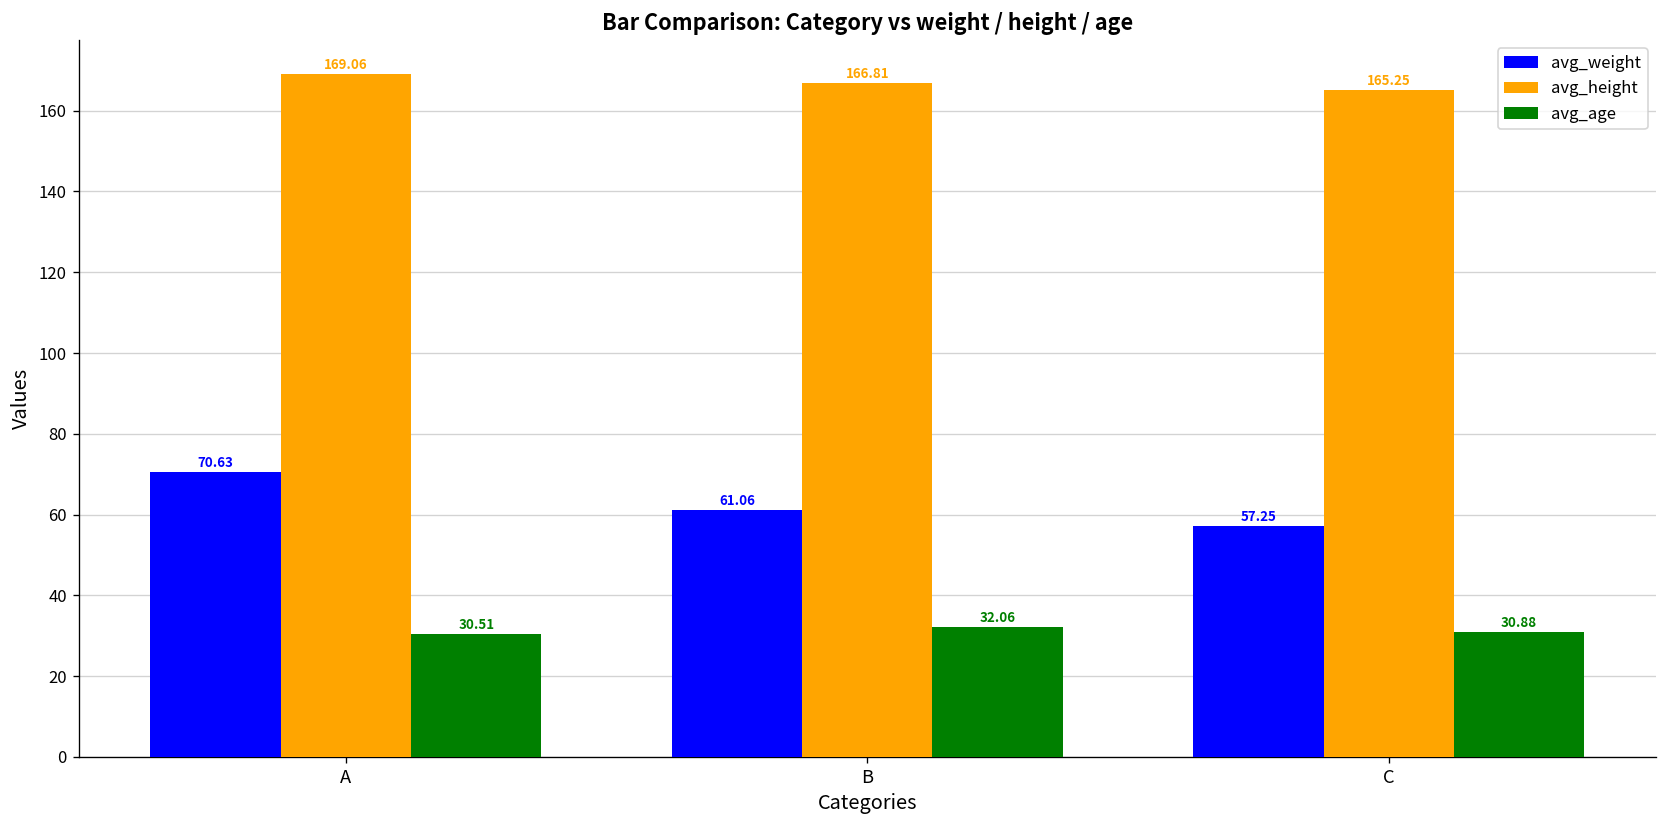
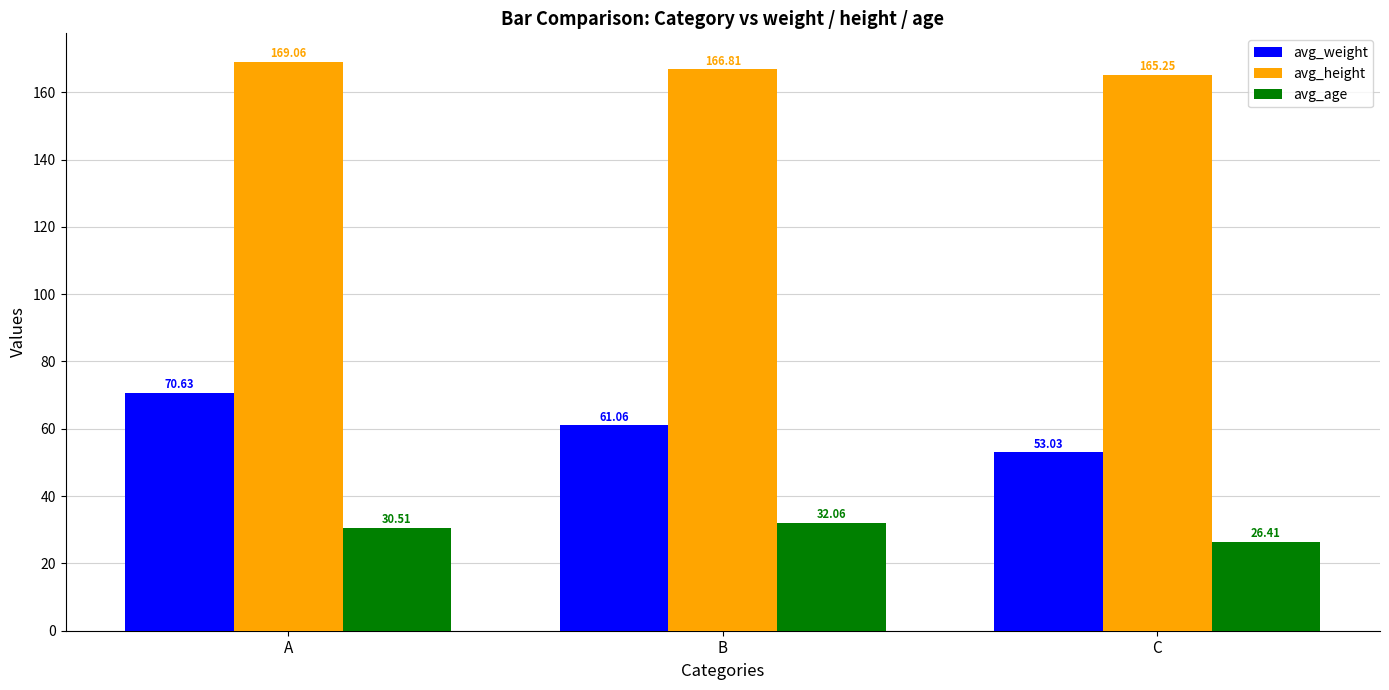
avg_weight, C: 57.25 -> 53.03
avg_age, C: 30.88 -> 26.41
